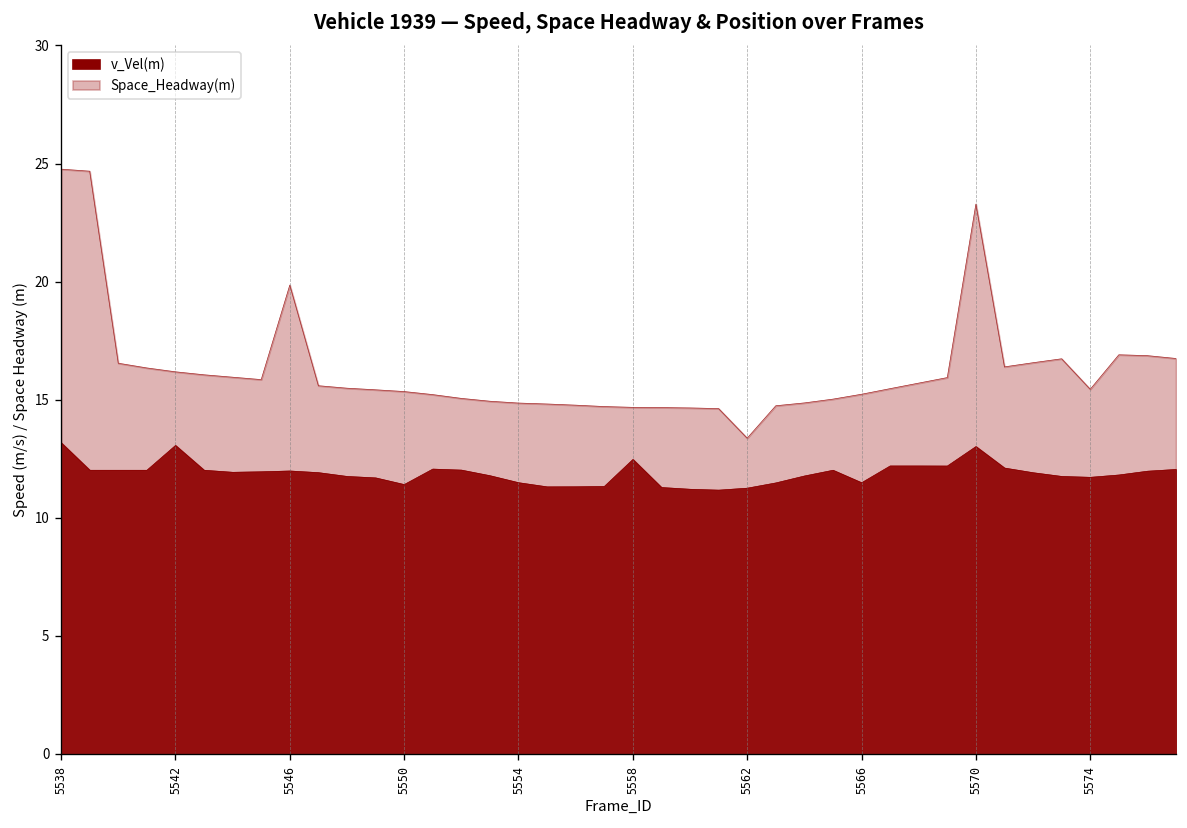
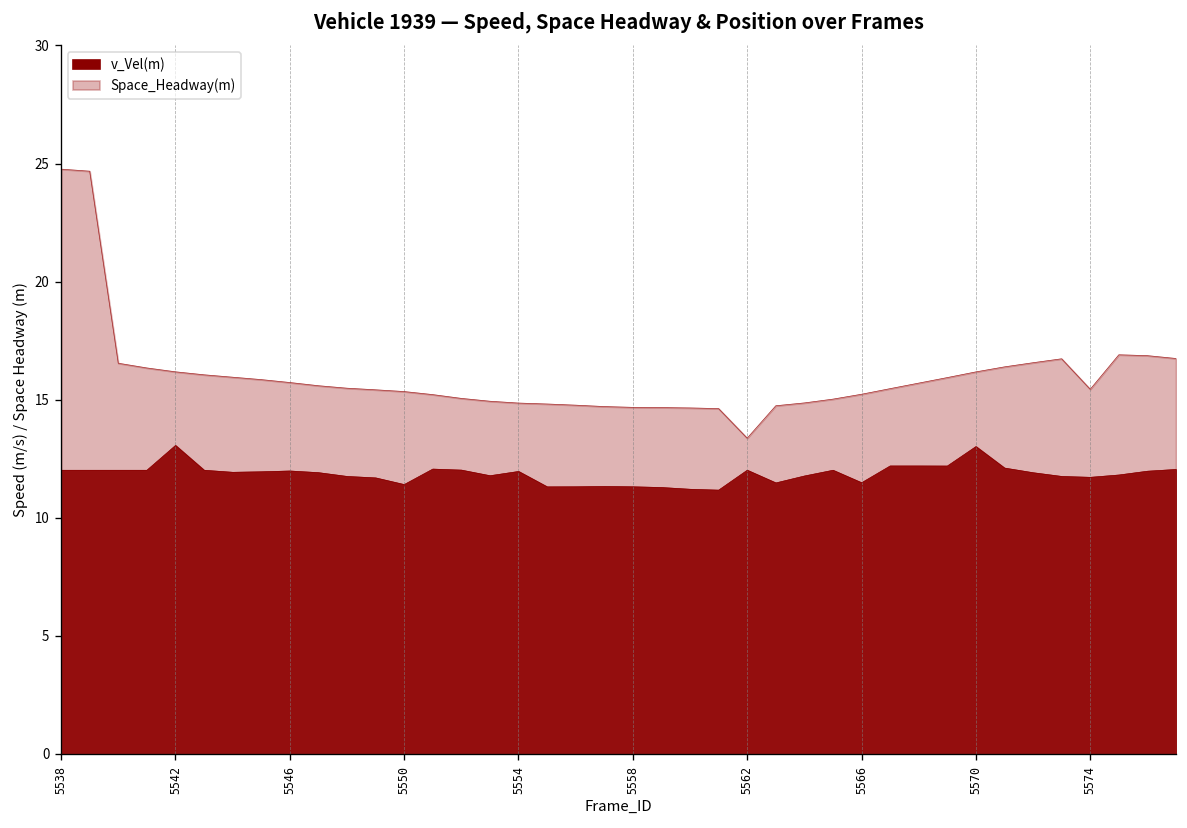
v_Vel(m), 5538: 13.2 -> 12.0
Space_Headway(m), 5546: 19.9 -> 15.7
v_Vel(m), 5554: 11.5 -> 12.0
v_Vel(m), 5558: 12.5 -> 11.3
v_Vel(m), 5562: 11.3 -> 12.0
Space_Headway(m), 5570: 23.3 -> 16.2
